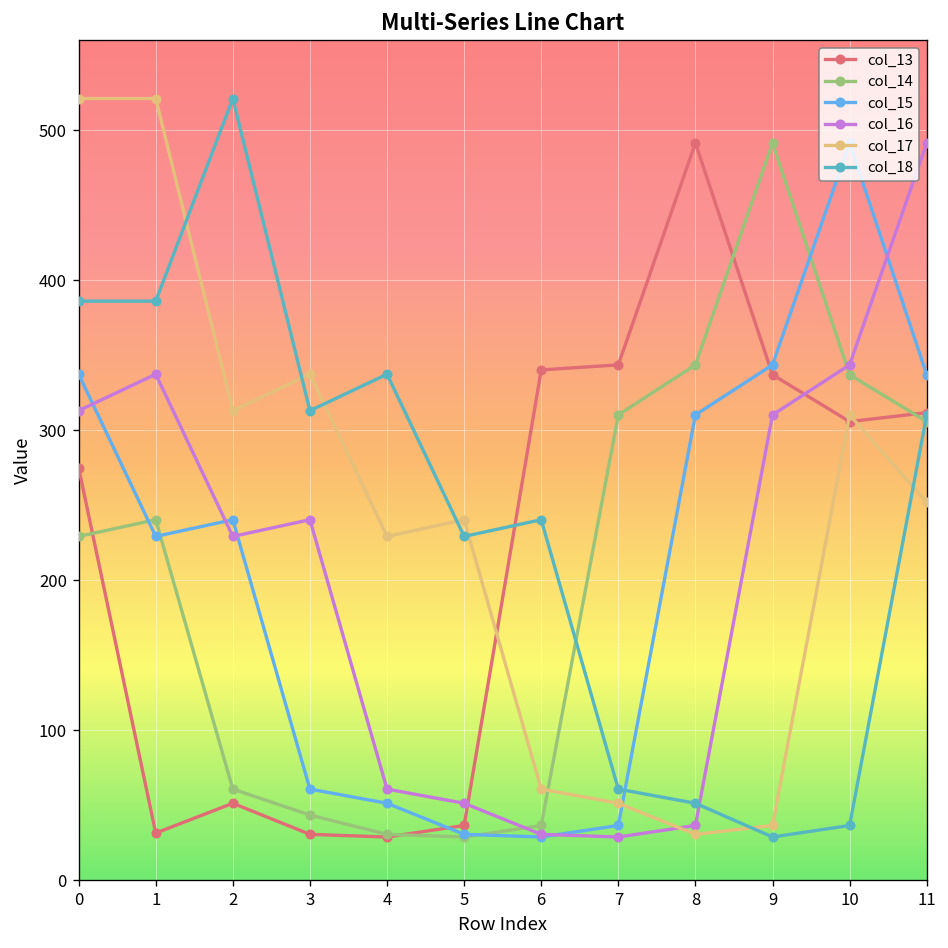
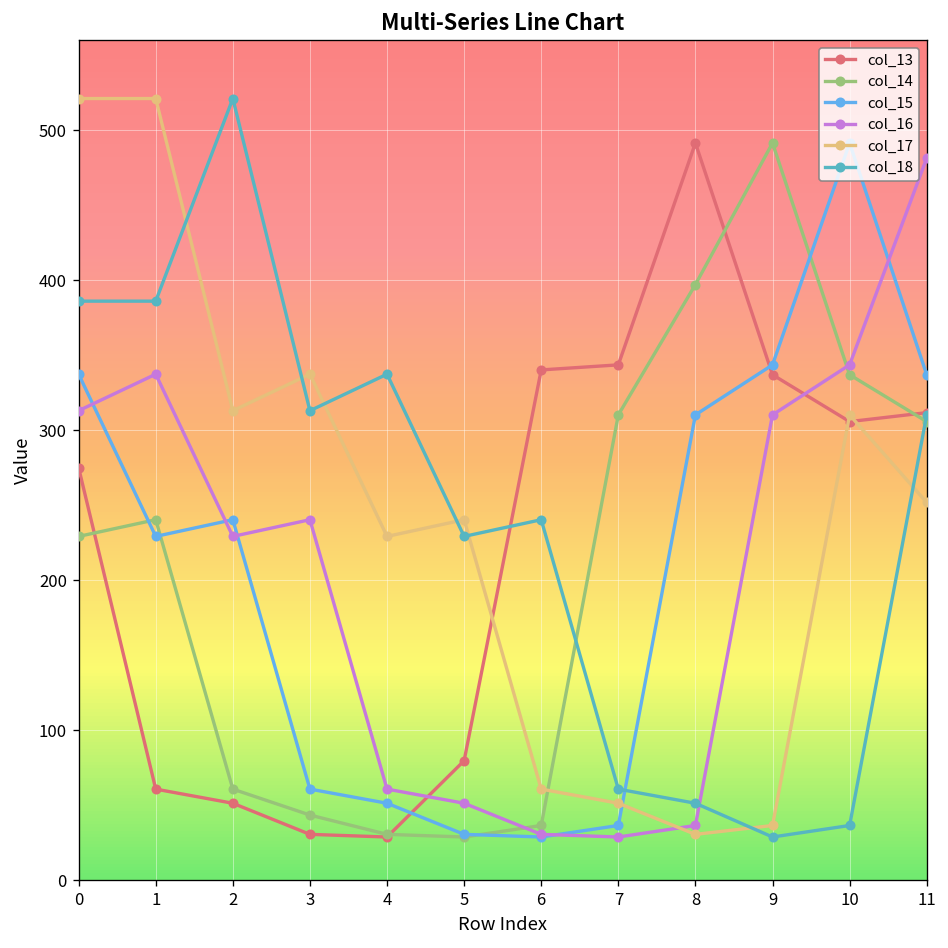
col_13, 1: 32 -> 61
col_13, 5: 37 -> 80
col_14, 8: 344 -> 397
col_16, 11: 491 -> 481
